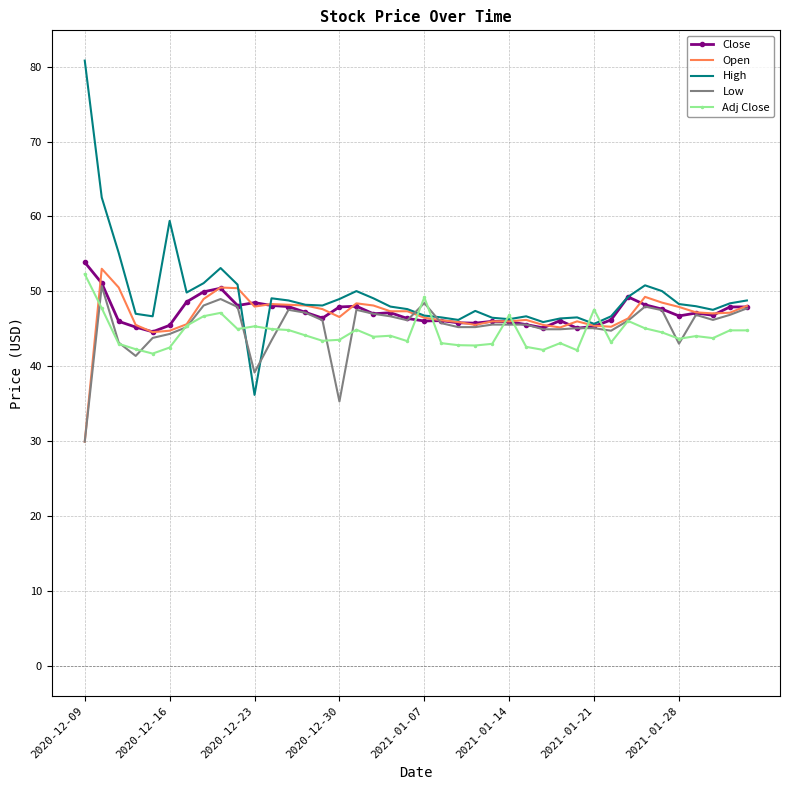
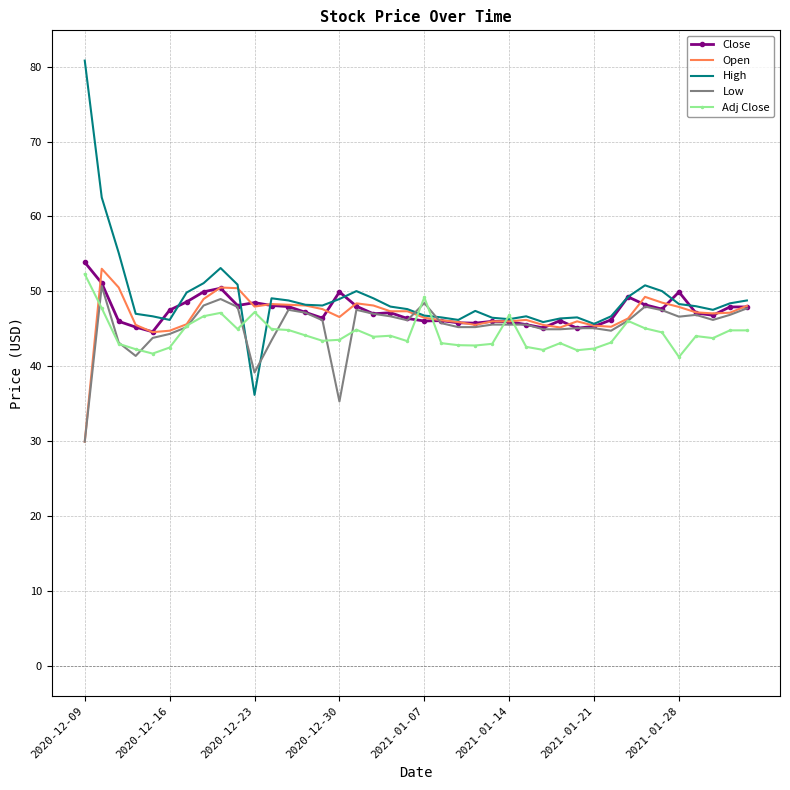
Close, 2020-12-16: 45 -> 47
High, 2020-12-16: 59 -> 46
Adj Close, 2020-12-23: 45 -> 47
Close, 2020-12-30: 48 -> 50
Adj Close, 2021-01-21: 48 -> 42
Close, 2021-01-28: 47 -> 50
Low, 2021-01-28: 43 -> 47
Adj Close, 2021-01-28: 44 -> 41
